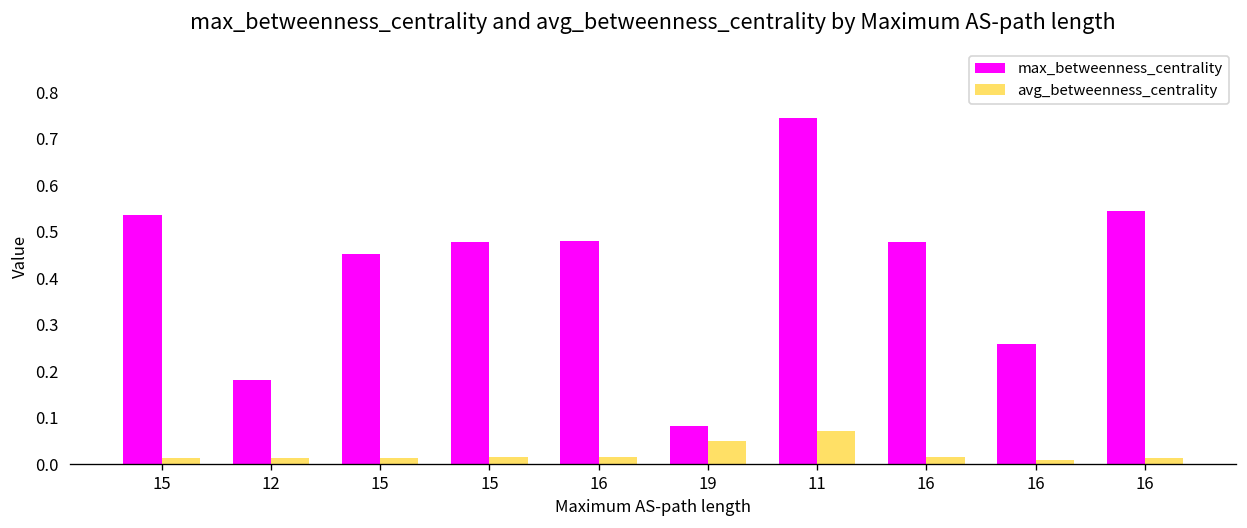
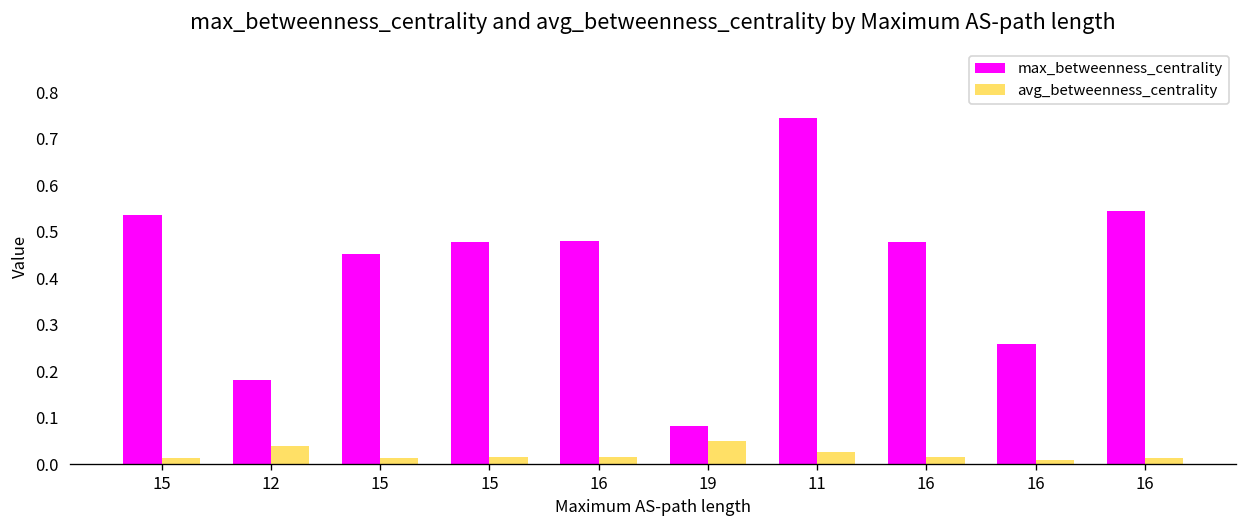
avg_betweenness_centrality, 12: 0.01 -> 0.04
avg_betweenness_centrality, 11: 0.07 -> 0.03
